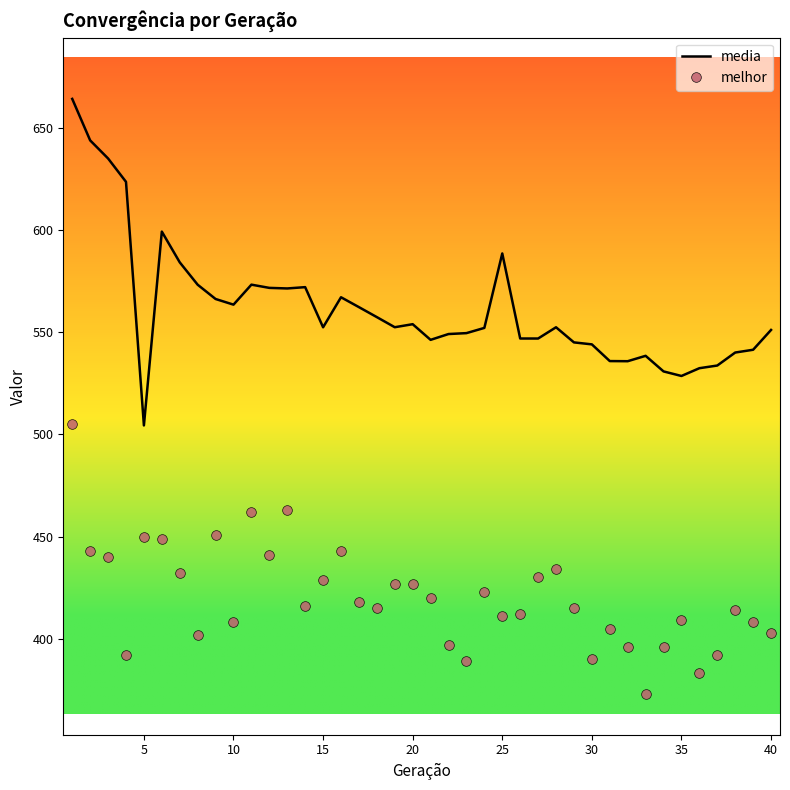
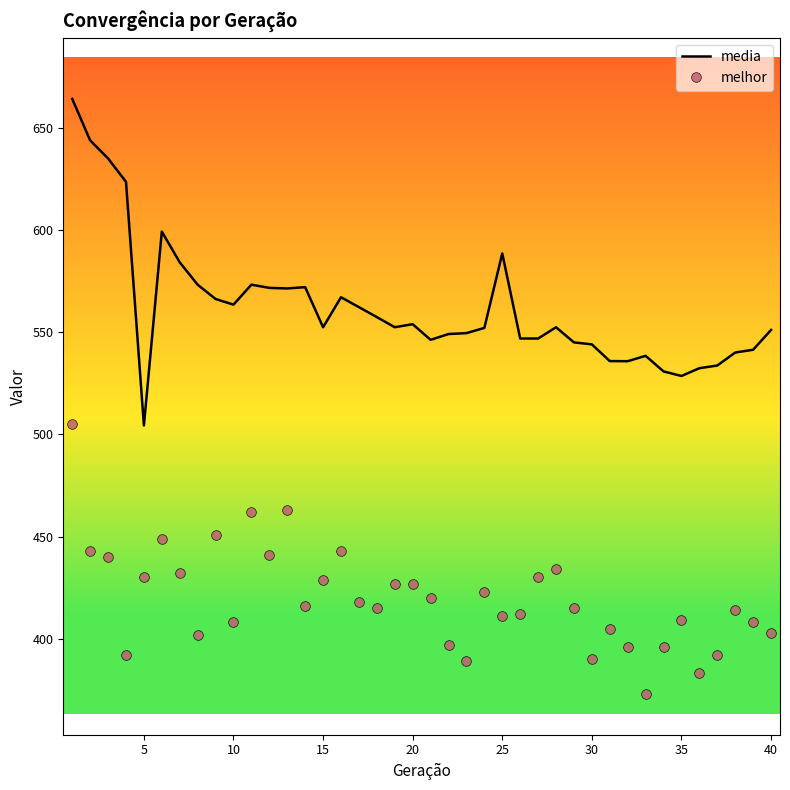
melhor, 5: 450 -> 430
